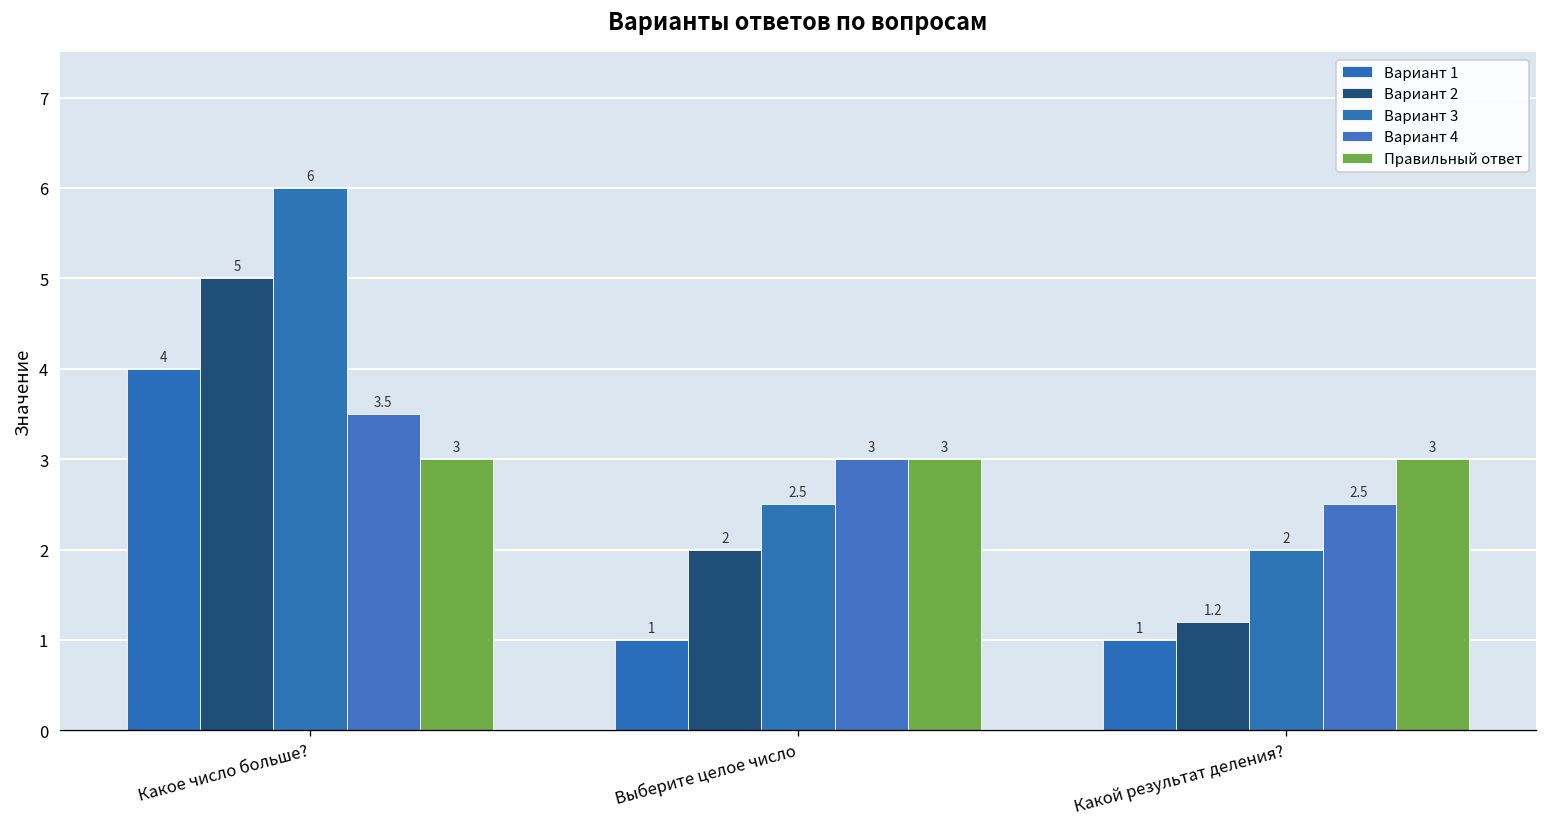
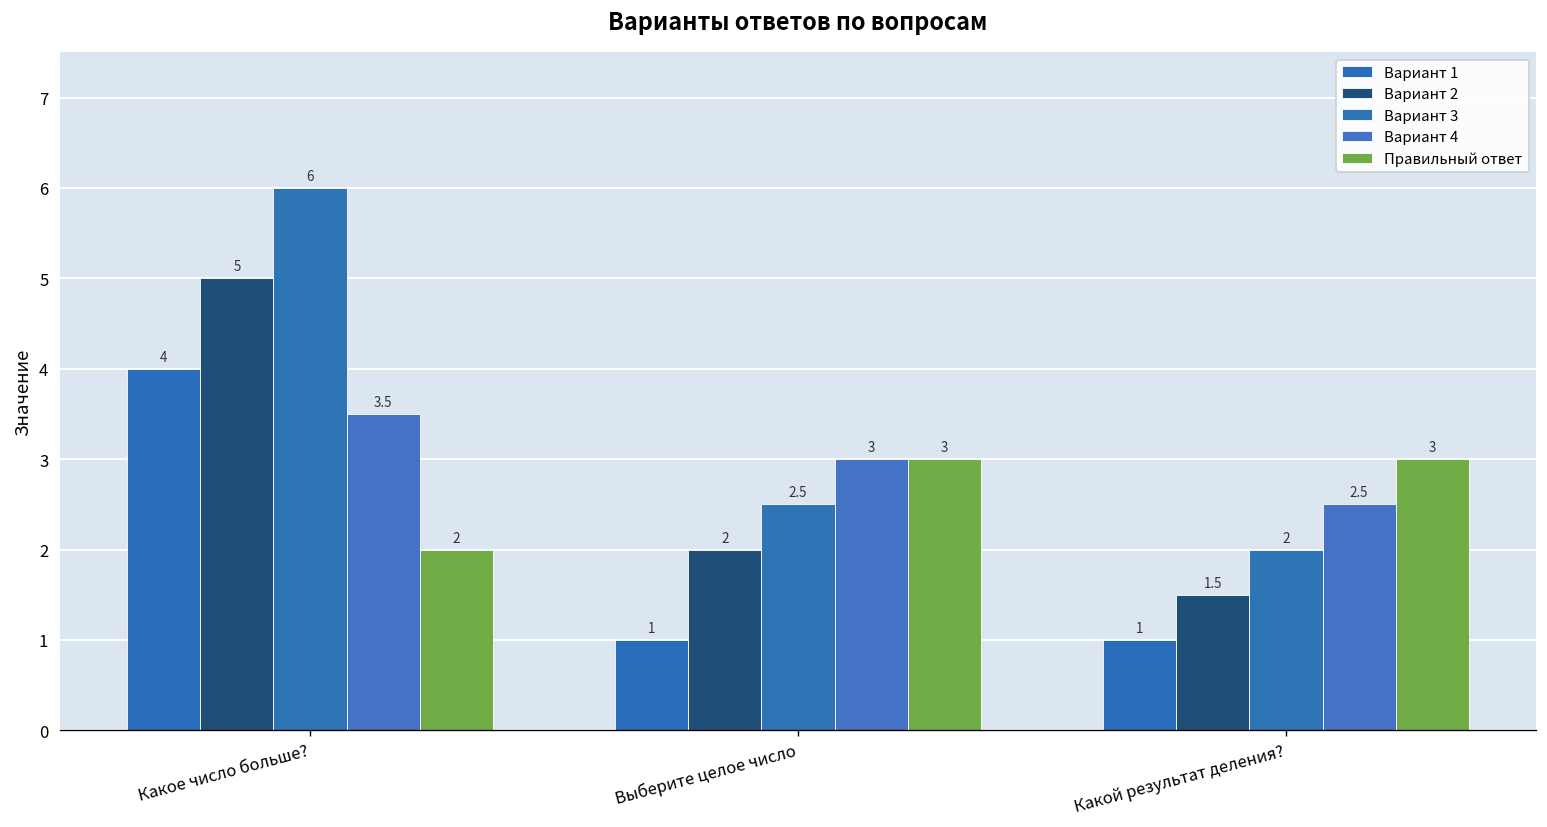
Правильный ответ, Какое число больше?: 3 -> 2
Вариант 2, Какой результат деления?: 1.2 -> 1.5
